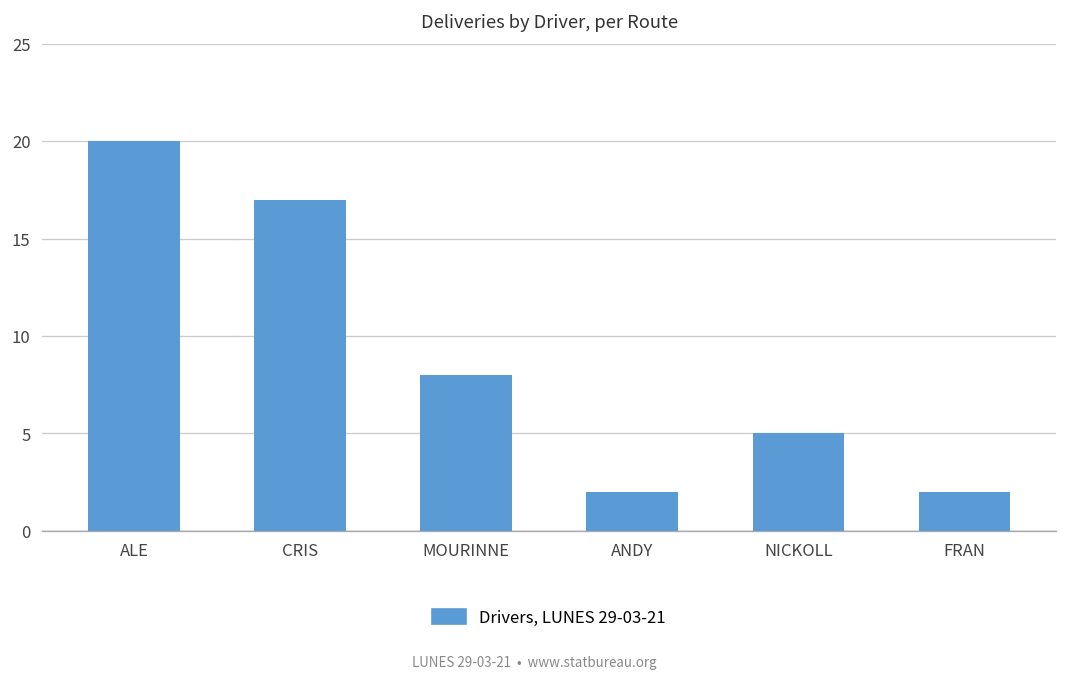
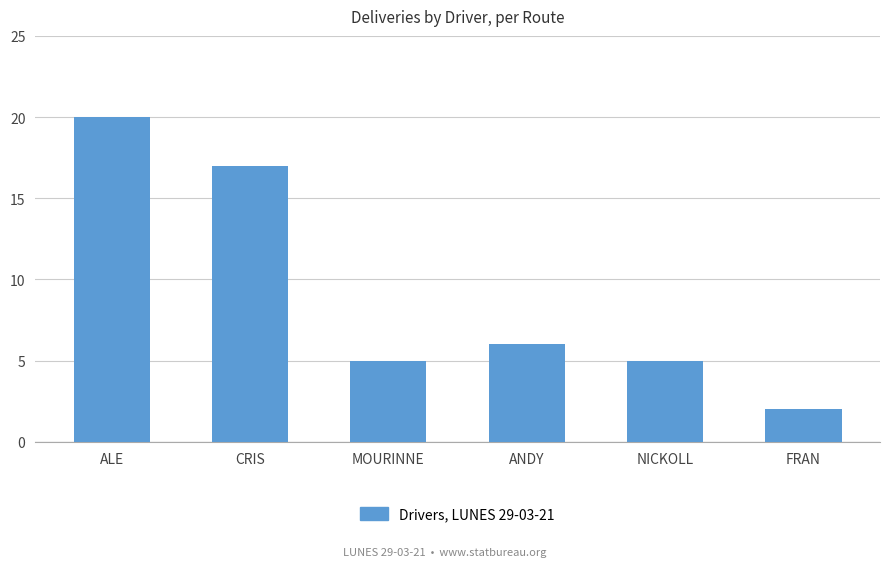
MOURINNE: 8 -> 5
ANDY: 2 -> 6
